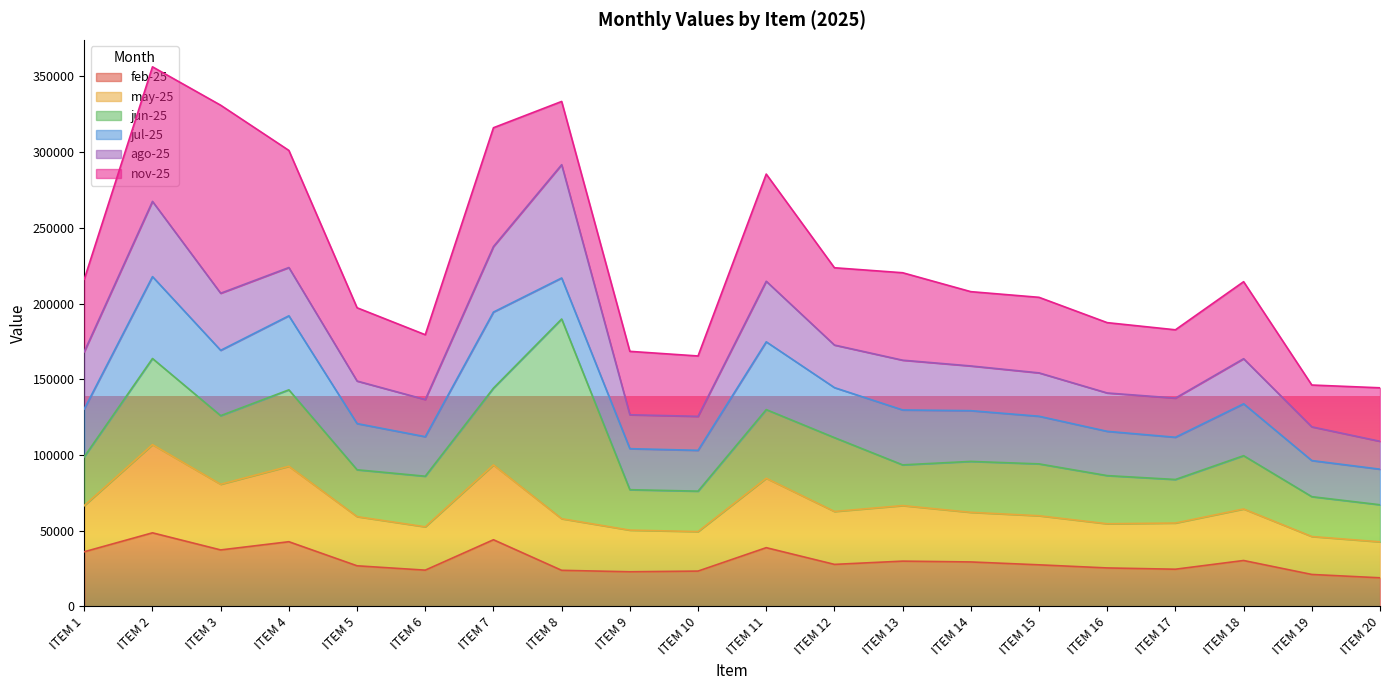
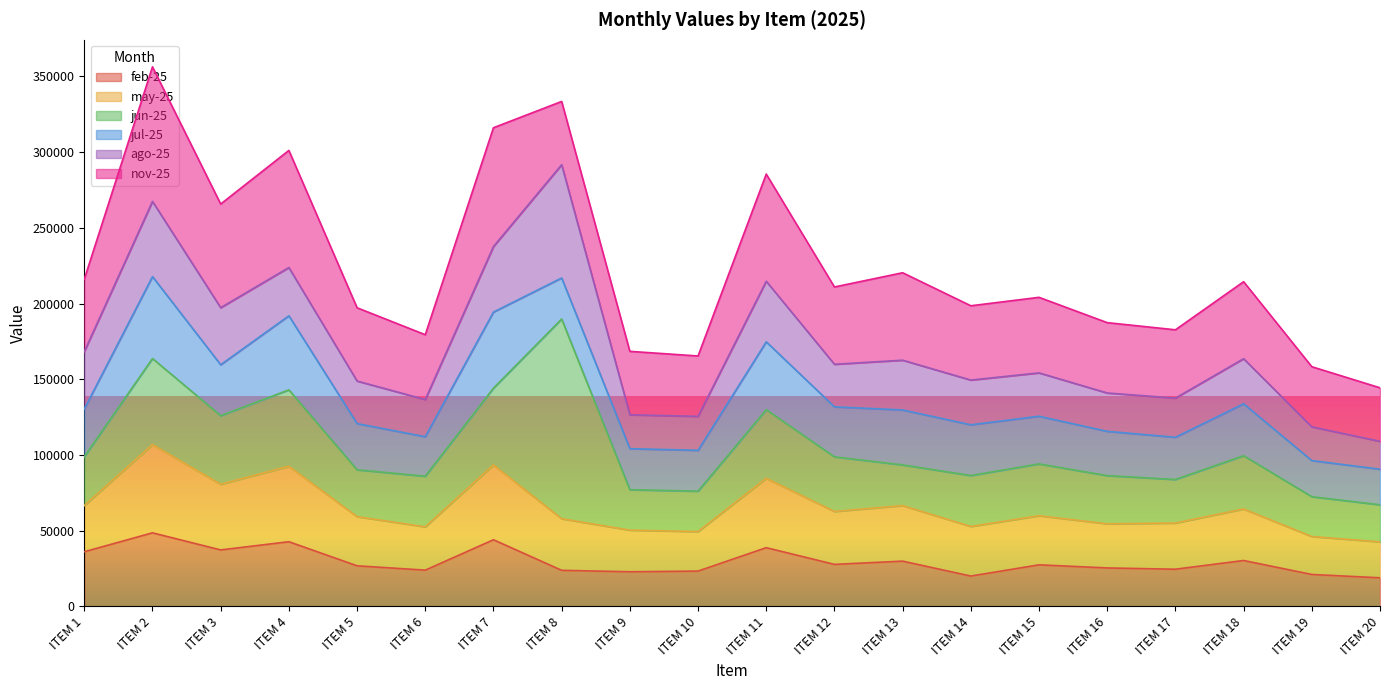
jul-25, ITEM 3: 43000 -> 34000
nov-25, ITEM 3: 124000 -> 68000
jun-25, ITEM 12: 49000 -> 36000
feb-25, ITEM 14: 29000 -> 20000
nov-25, ITEM 19: 28000 -> 40000
